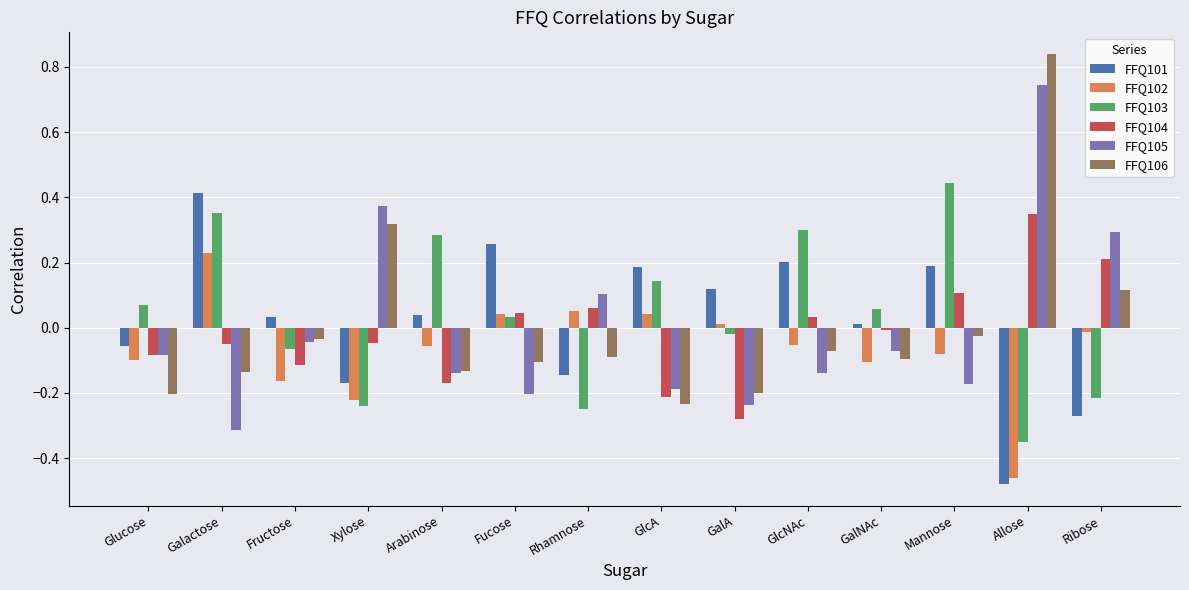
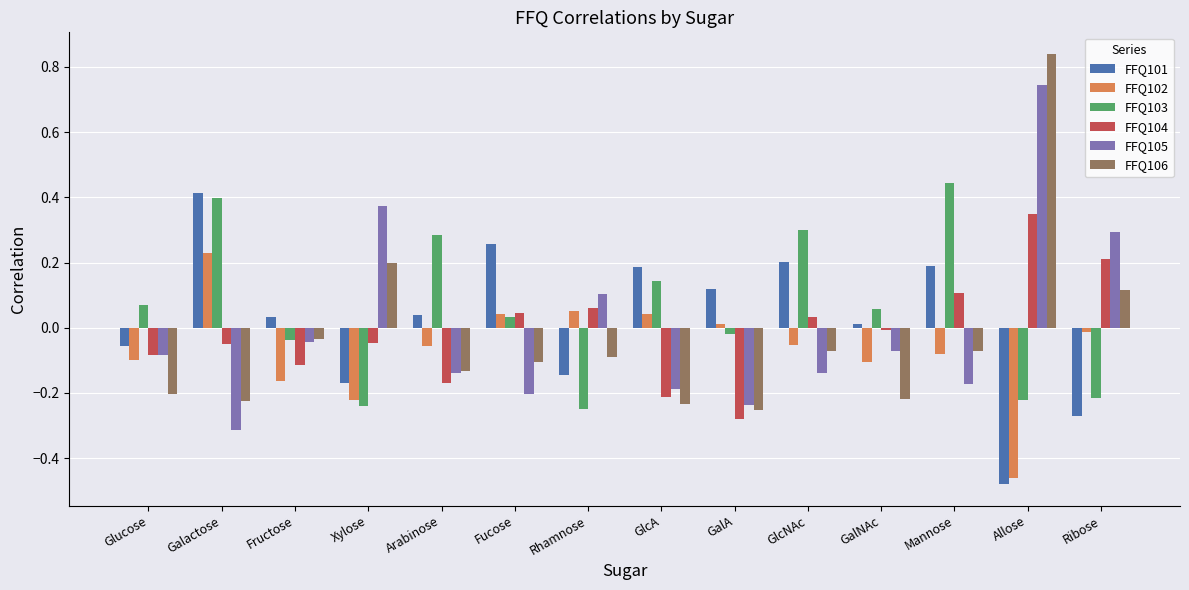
FFQ103, Galactose: 0.35 -> 0.40
FFQ106, Galactose: -0.14 -> -0.23
FFQ103, Fructose: -0.07 -> -0.04
FFQ106, Xylose: 0.32 -> 0.20
FFQ106, GalA: -0.20 -> -0.25
FFQ106, GalNAc: -0.10 -> -0.22
FFQ106, Mannose: -0.03 -> -0.07
FFQ103, Allose: -0.35 -> -0.22
